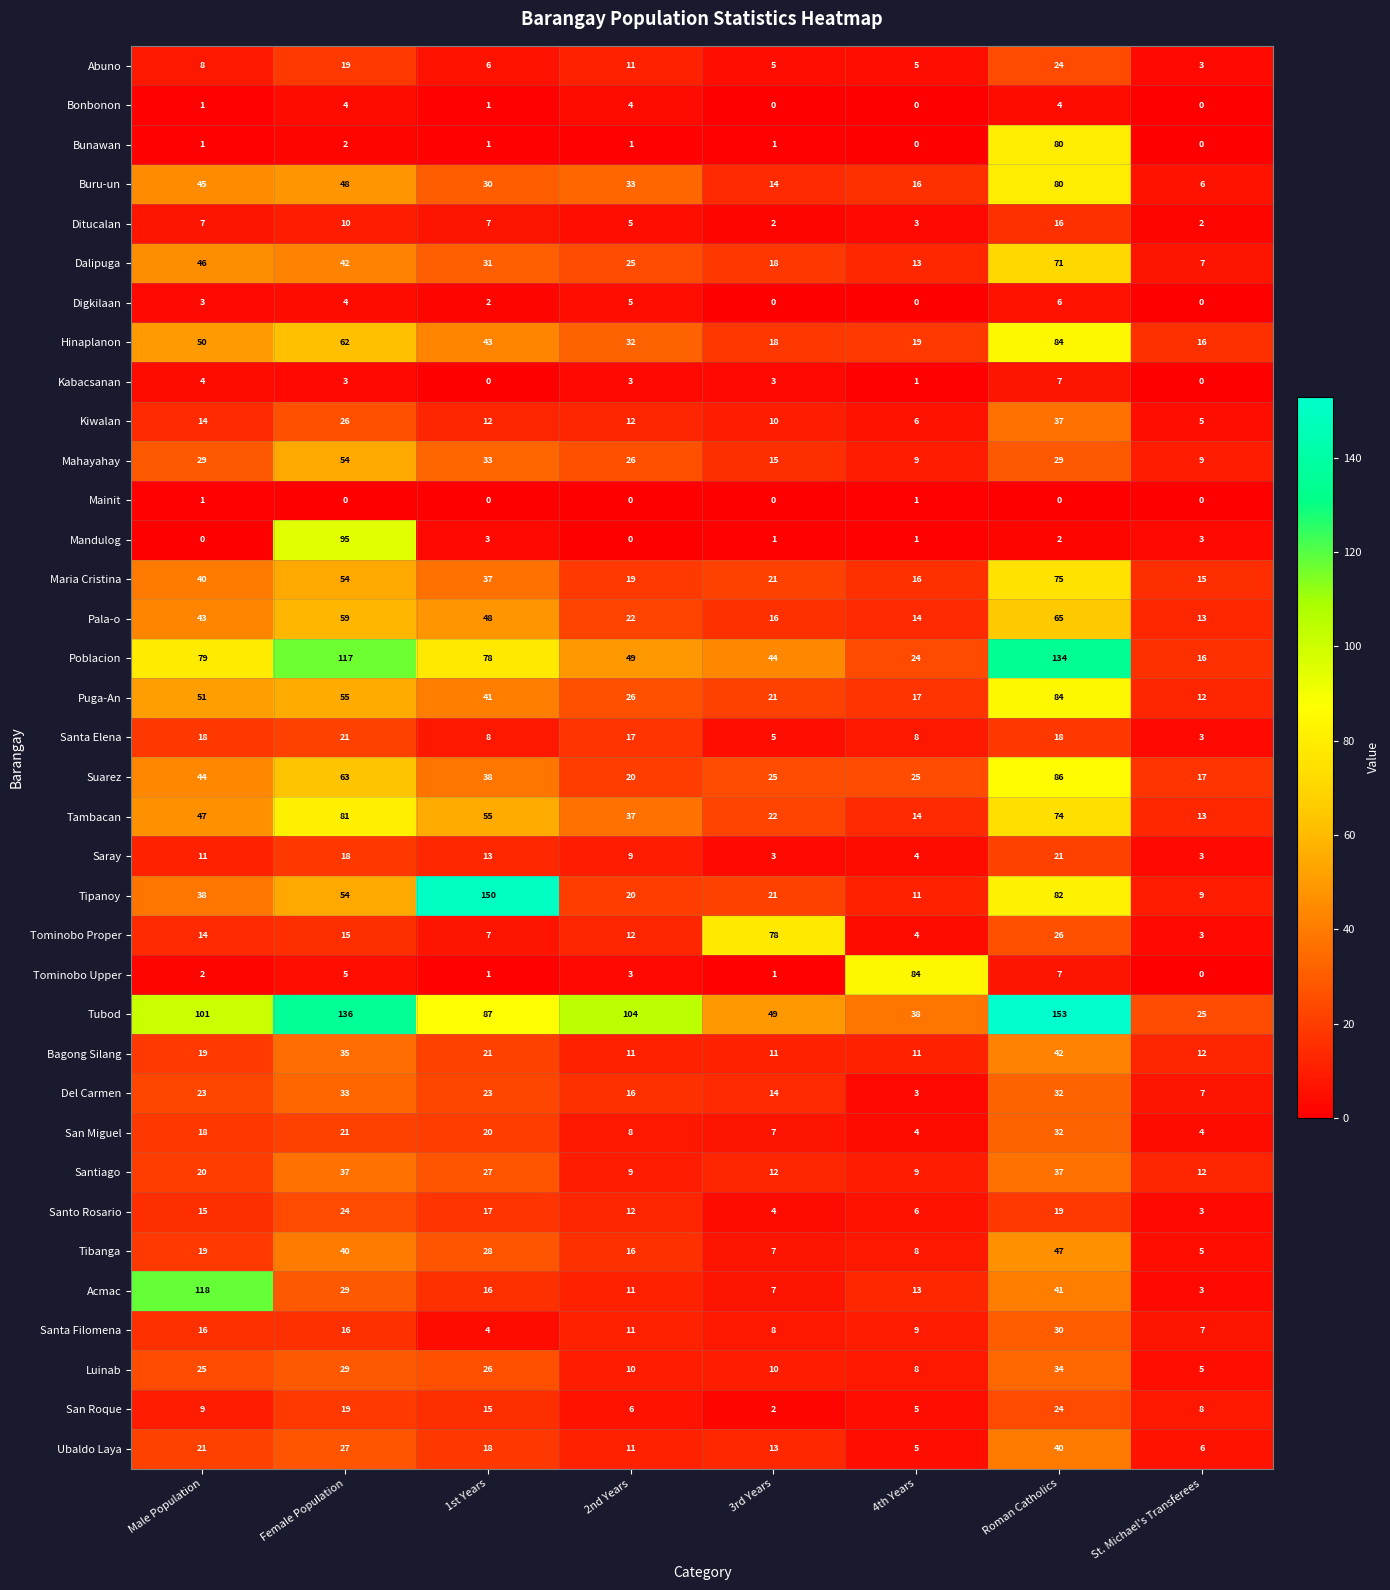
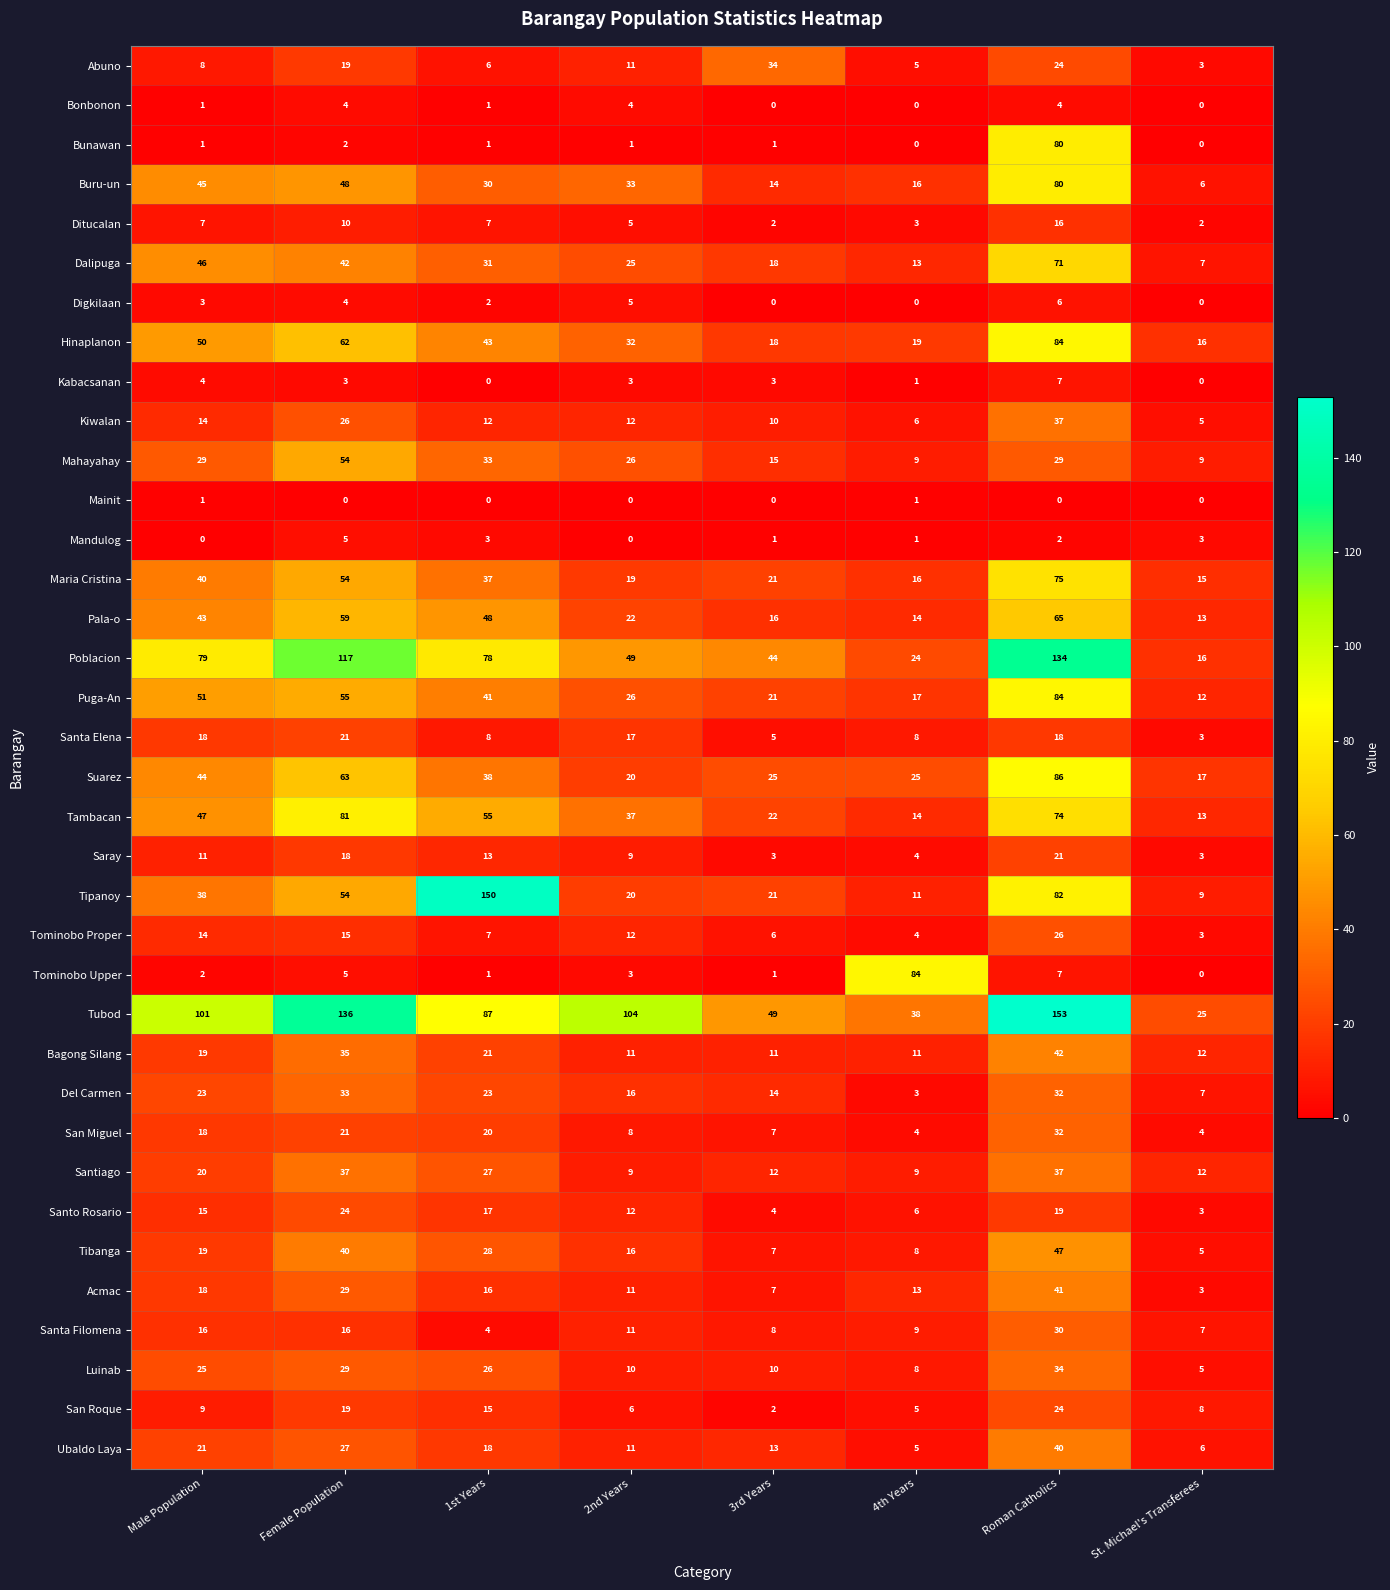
Abuno, 3rd Years: 5 -> 34
Mandulog, Female Population: 95 -> 5
Tominobo Proper, 3rd Years: 78 -> 6
Acmac, Male Population: 118 -> 18
